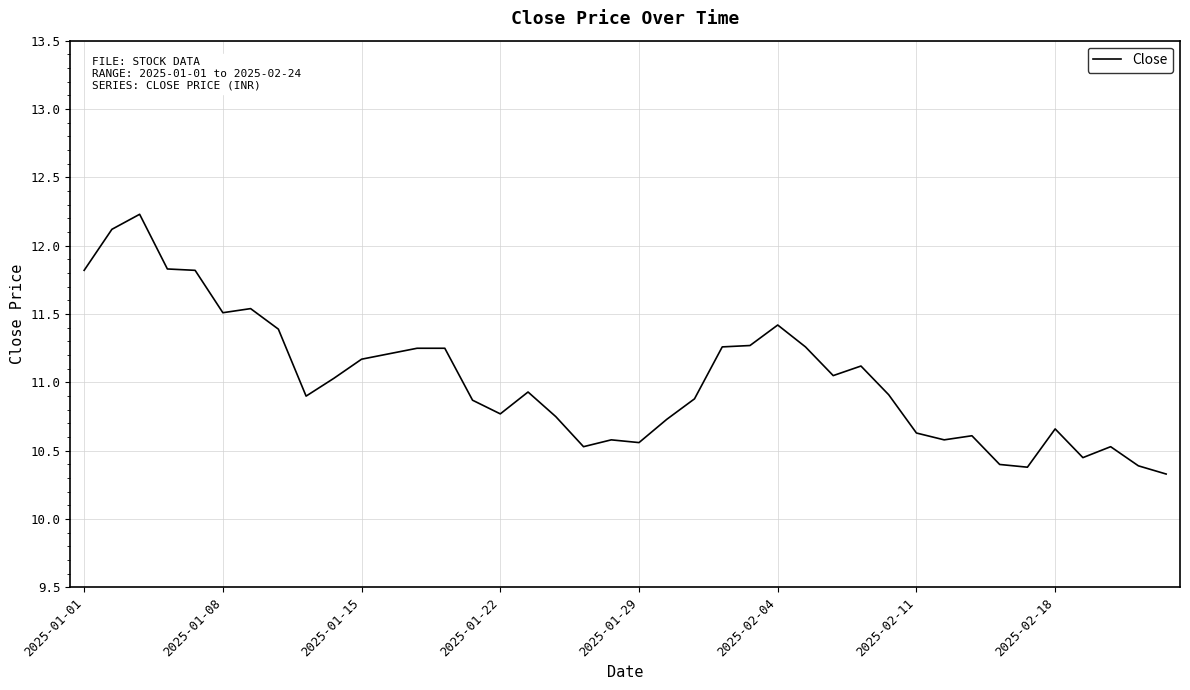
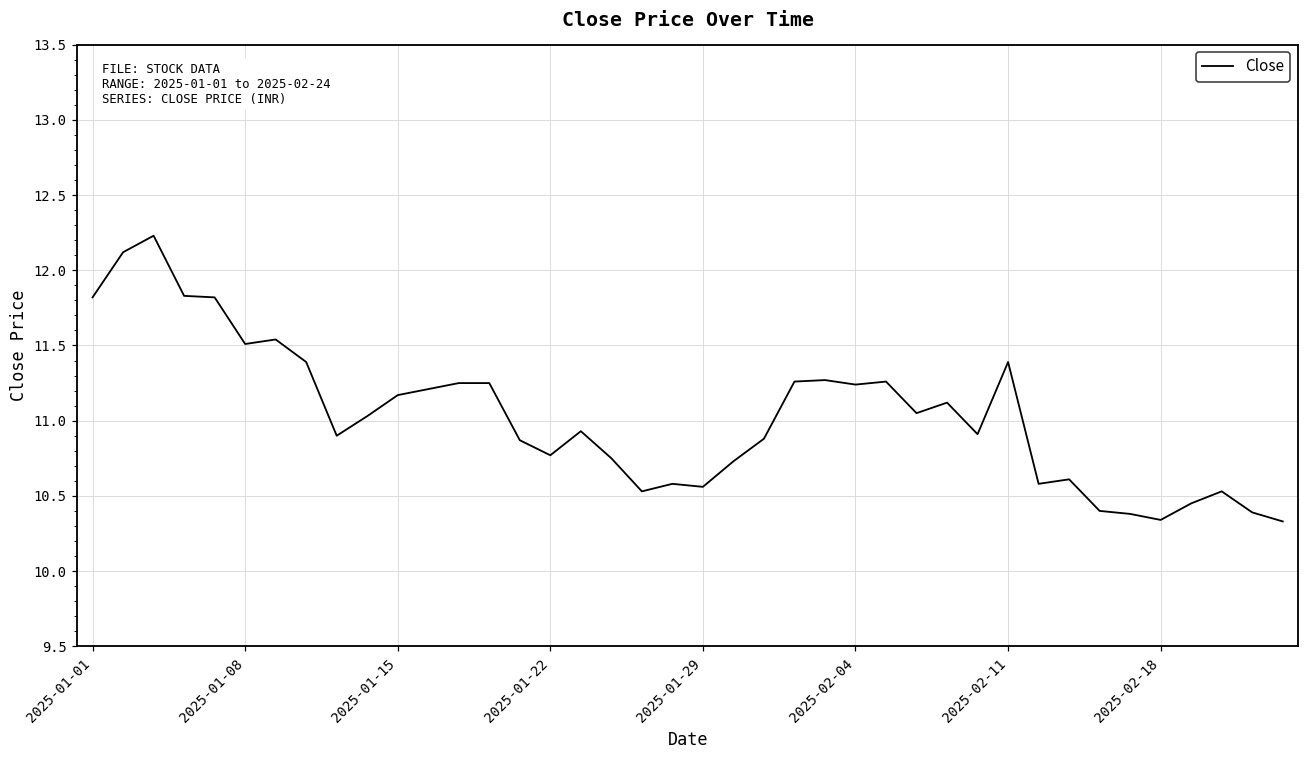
2025-02-04: 11.42 -> 11.24
2025-02-11: 10.63 -> 11.39
2025-02-18: 10.66 -> 10.34
